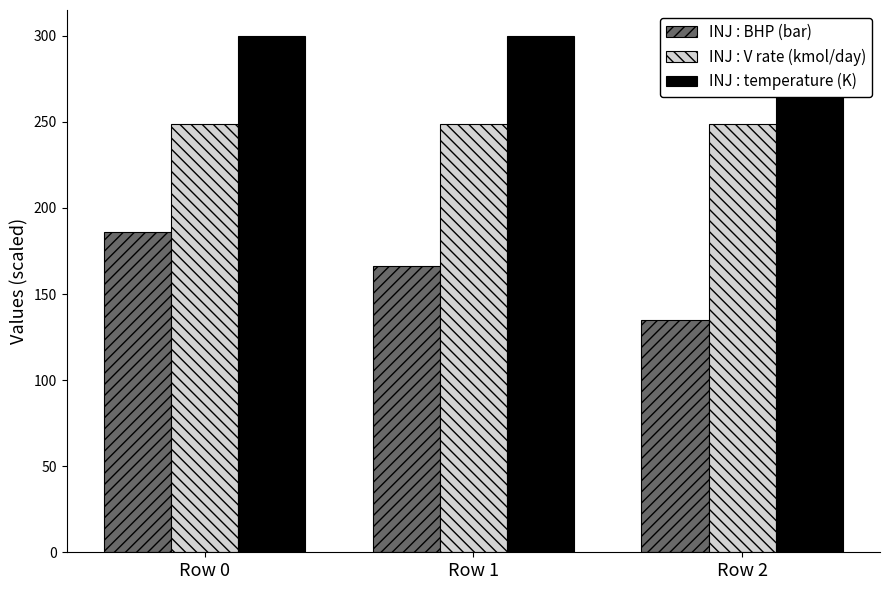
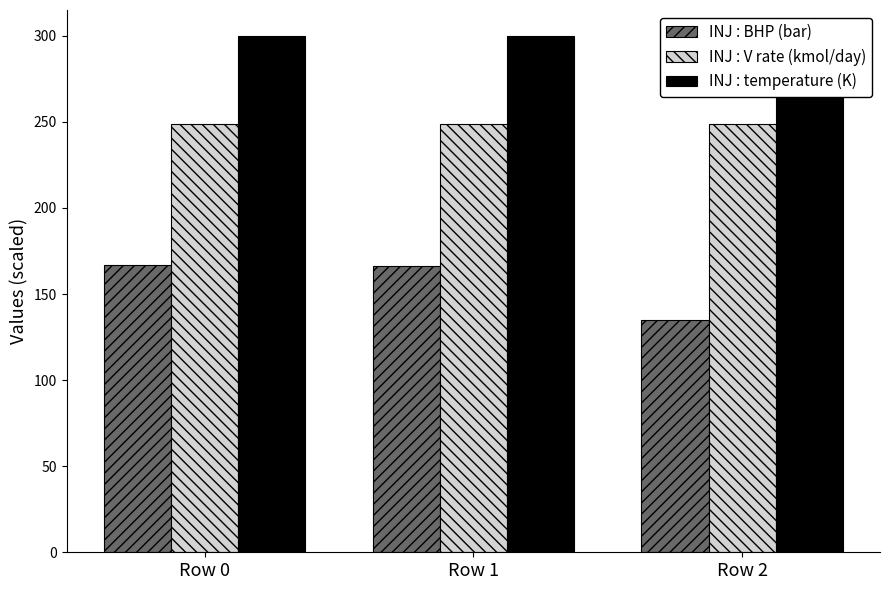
INJ : BHP (bar), Row 0: 186 -> 167
